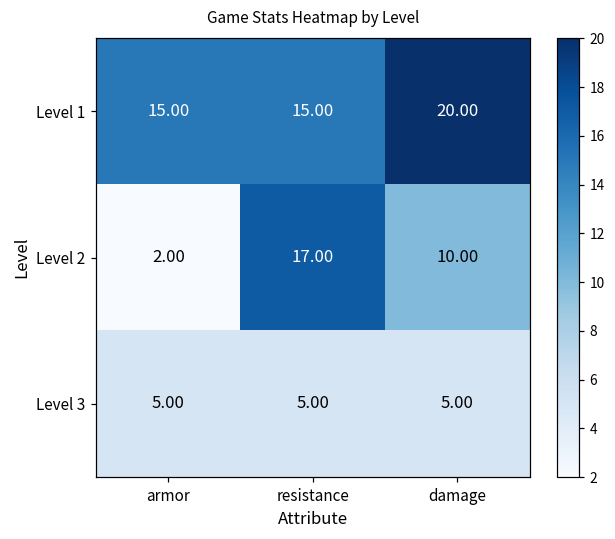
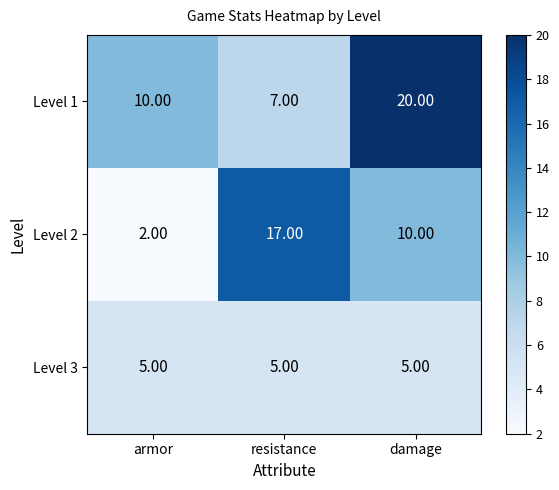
Level 1, armor: 15.00 -> 10.00
Level 1, resistance: 15.00 -> 7.00
